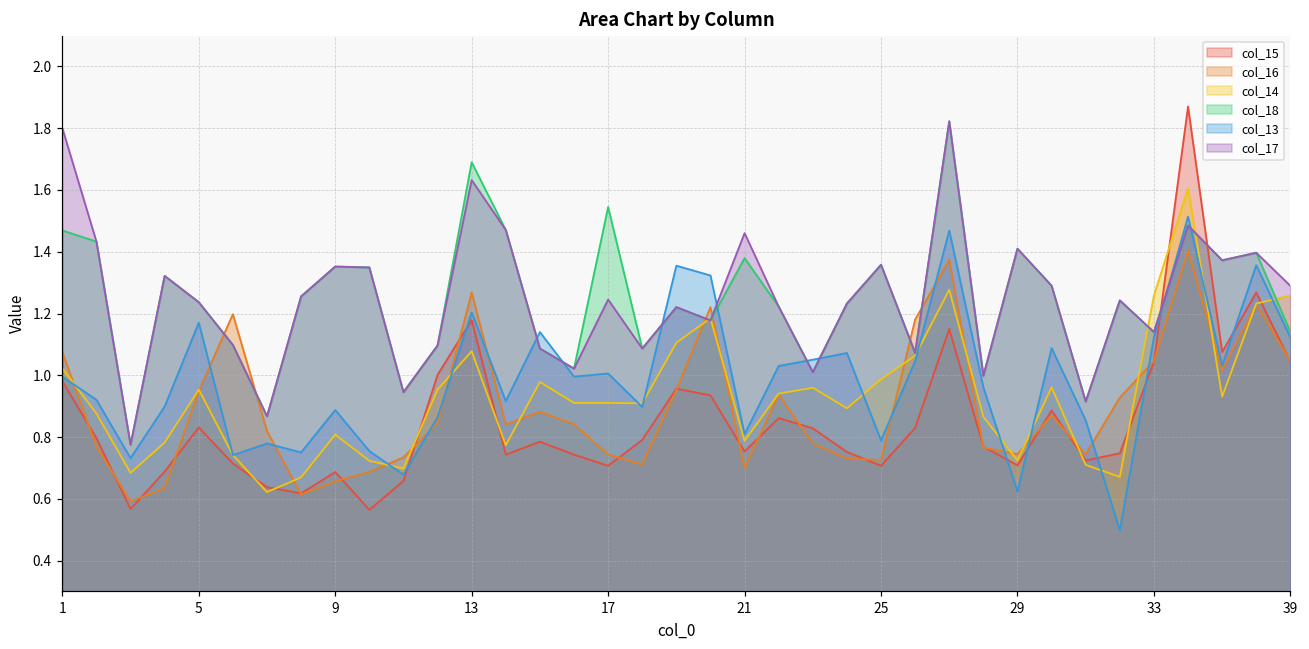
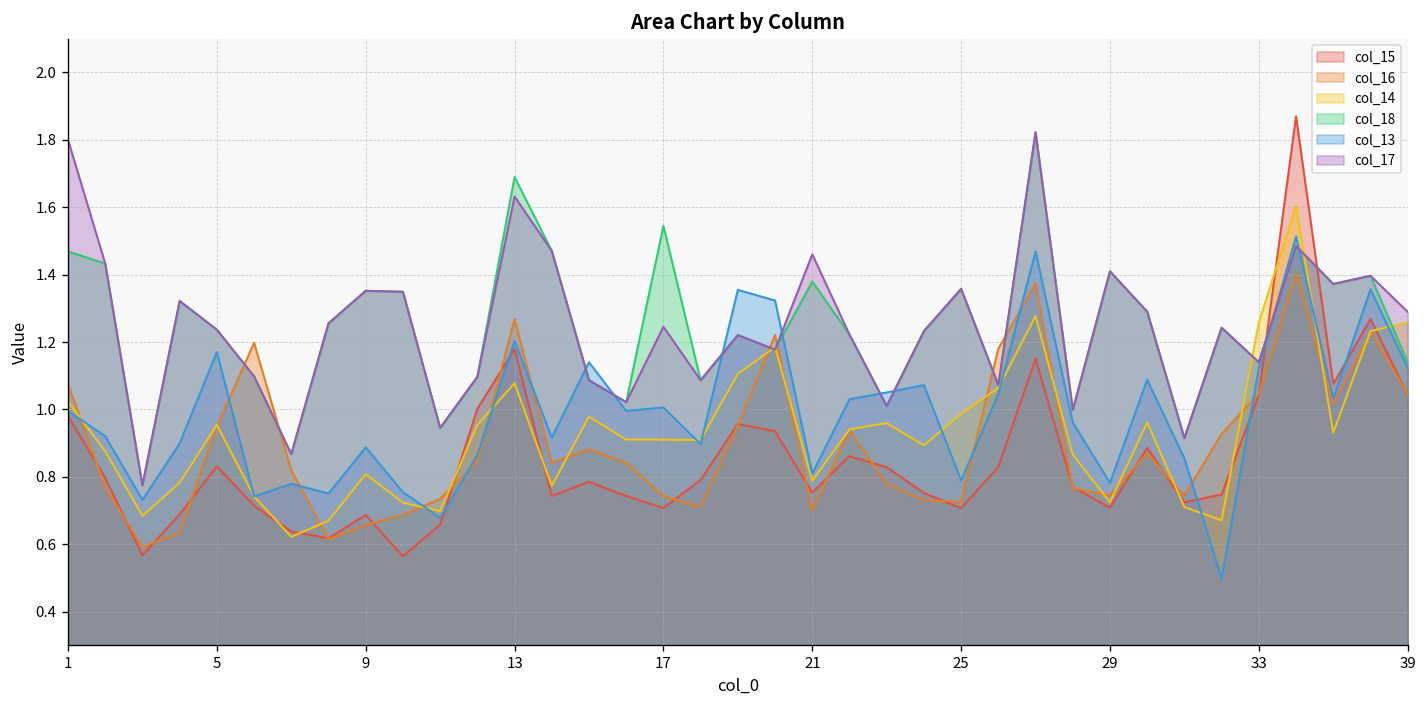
col_13, 29: 0.62 -> 0.78
